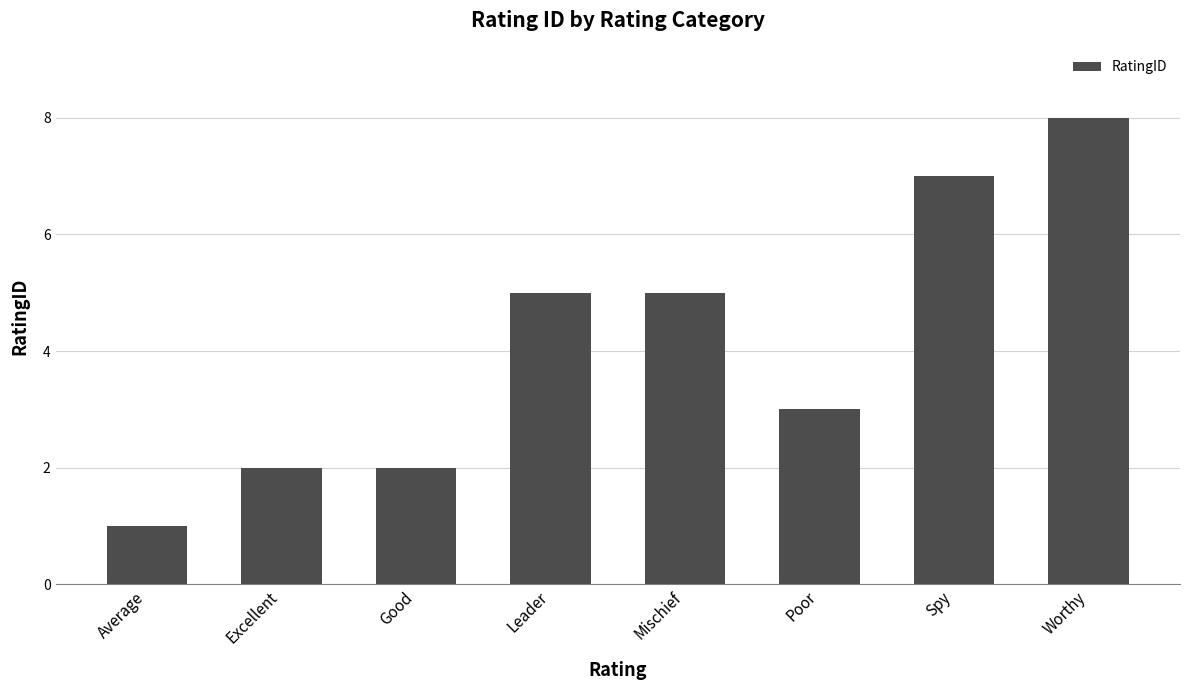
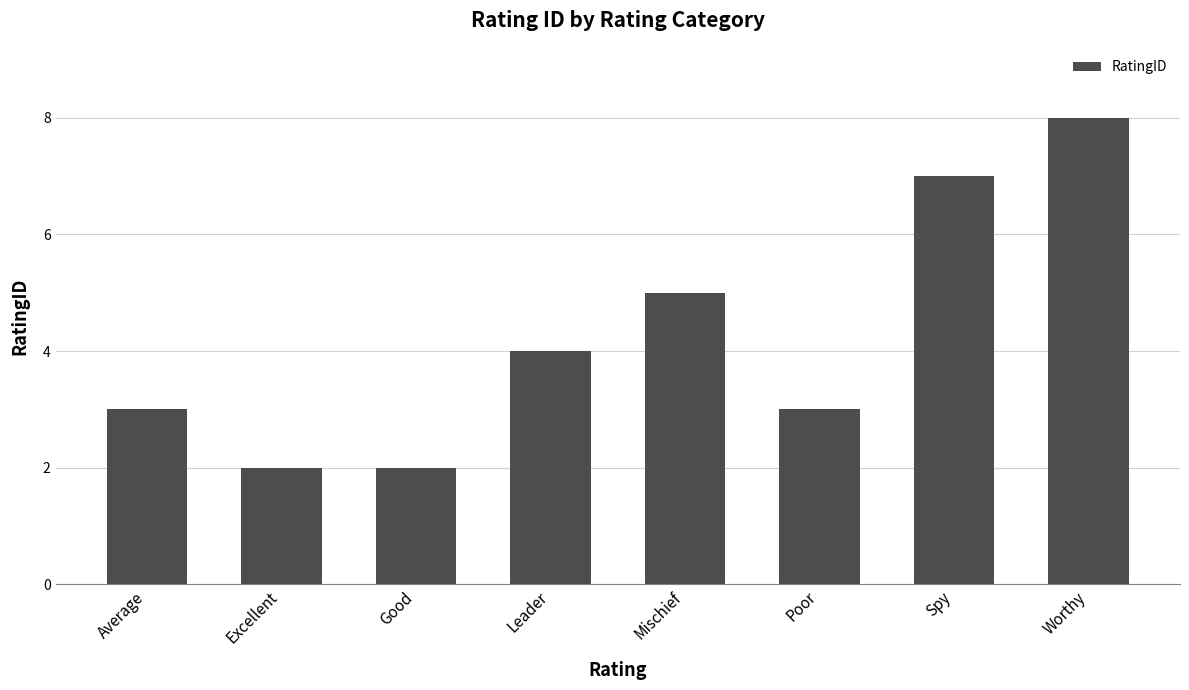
Average: 1 -> 3
Leader: 5 -> 4
